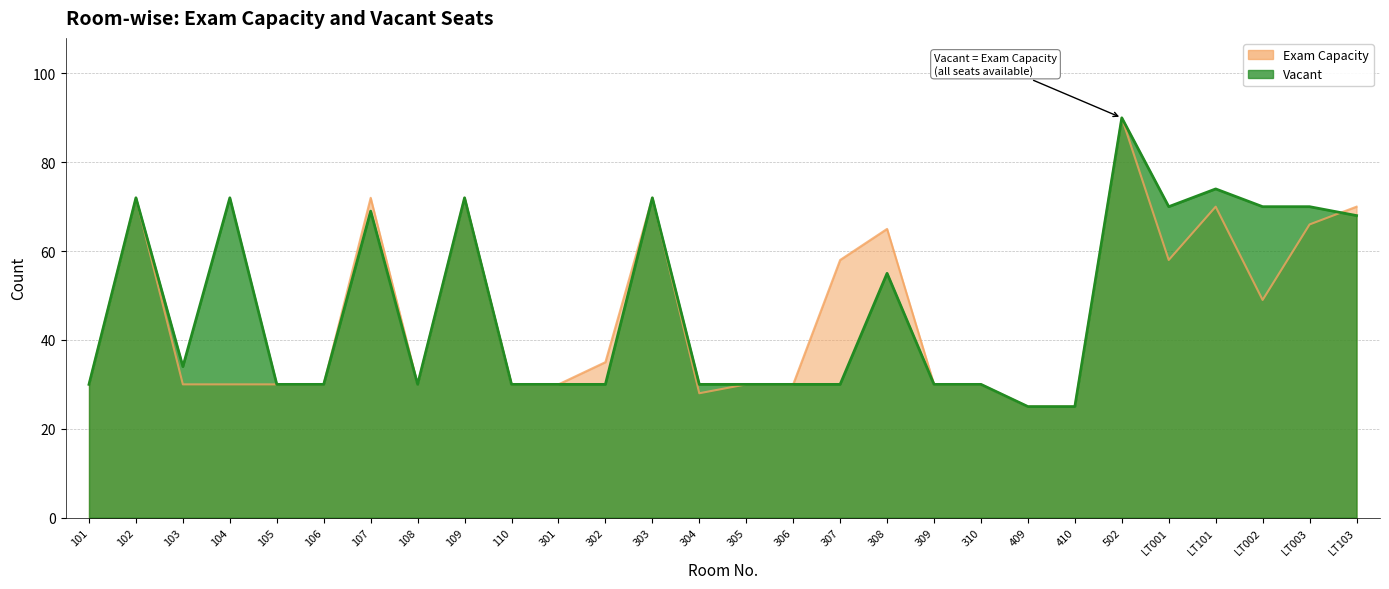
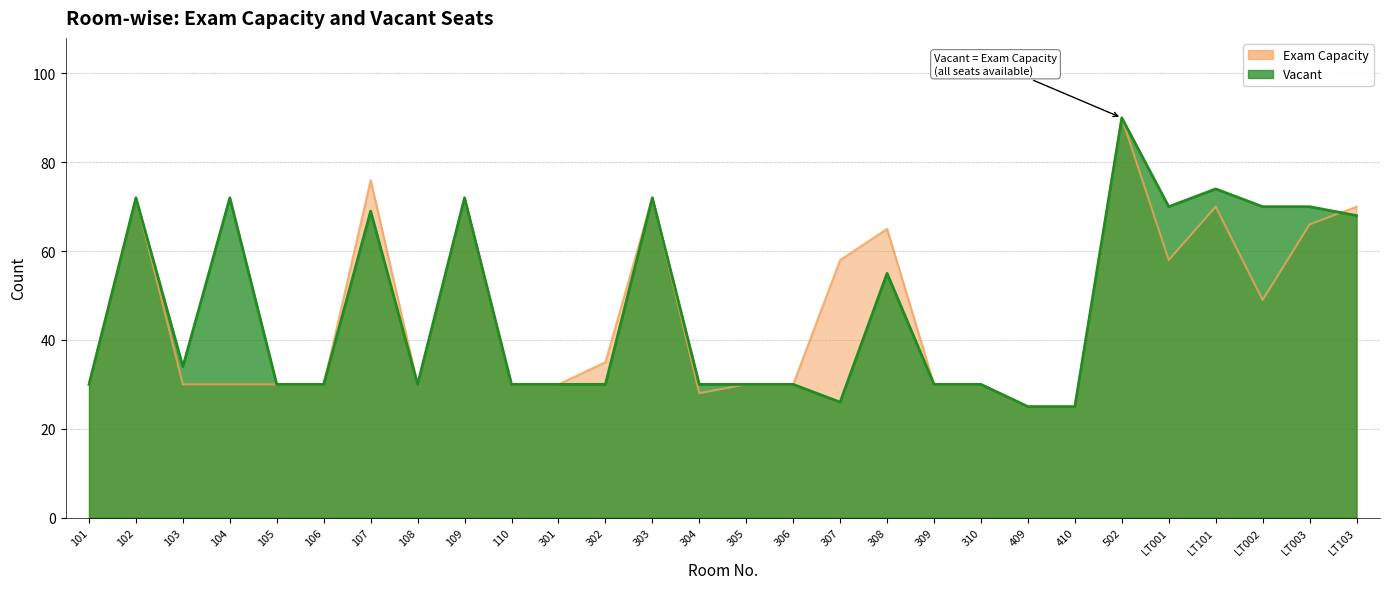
Exam Capacity, 107: 72 -> 76
Vacant, 307: 30 -> 26
